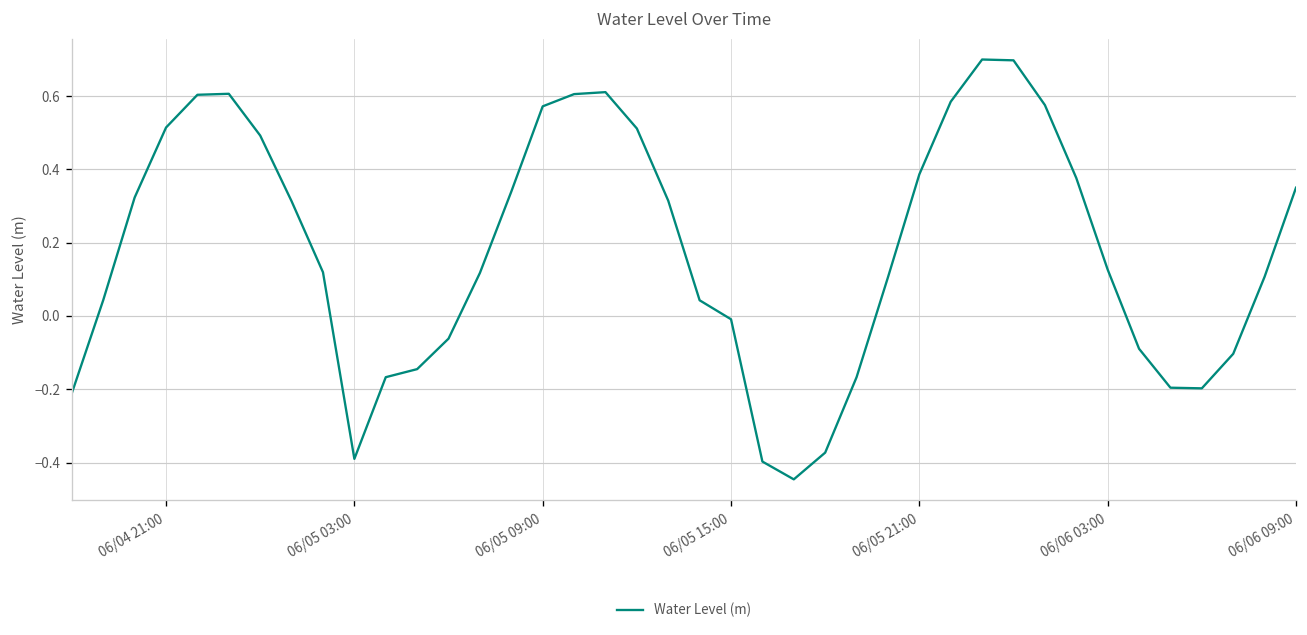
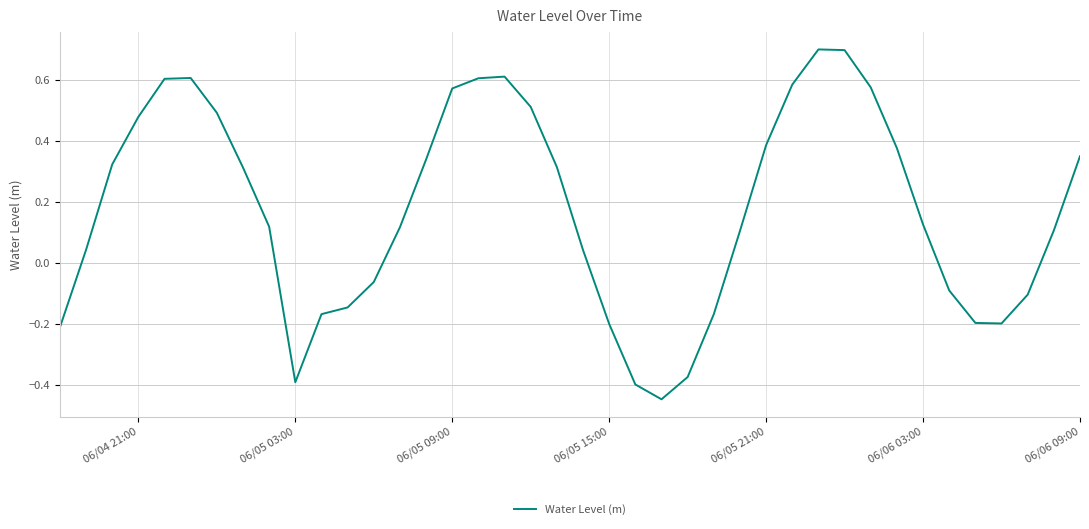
06/04 21:00: 0.51 -> 0.48
06/05 15:00: -0.01 -> -0.20
